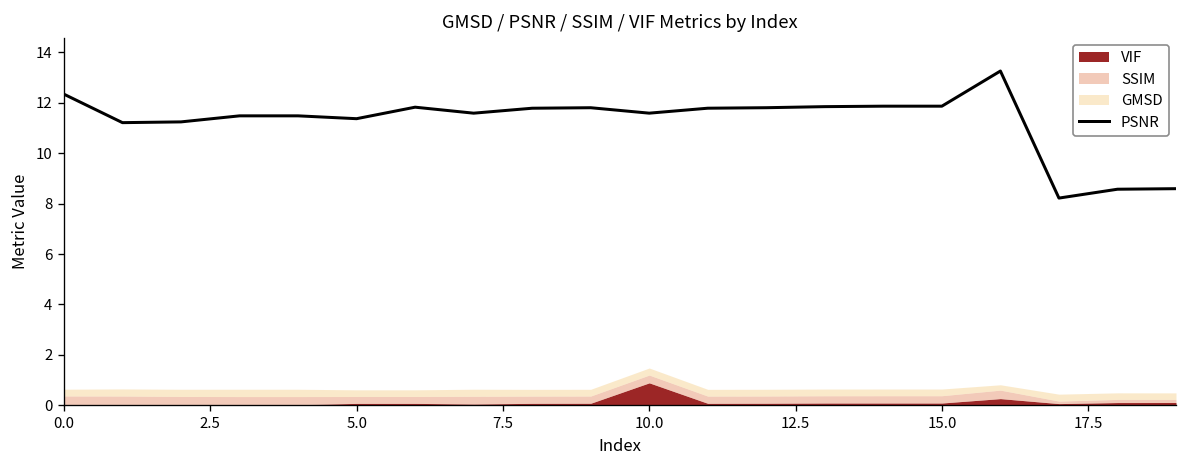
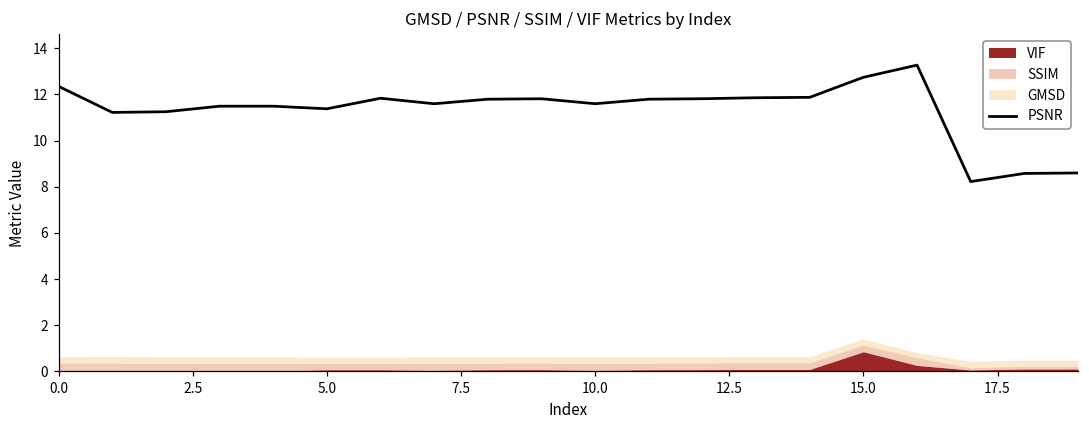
VIF, 10.0: 0.9 -> 0.0
PSNR, 15.0: 11.9 -> 12.7
VIF, 15.0: 0.1 -> 0.9
